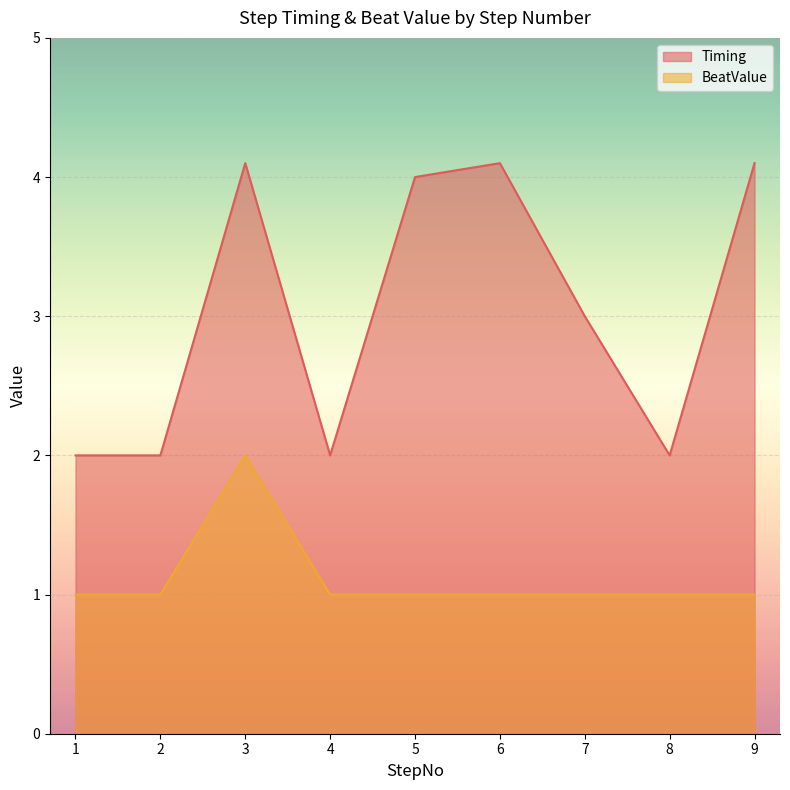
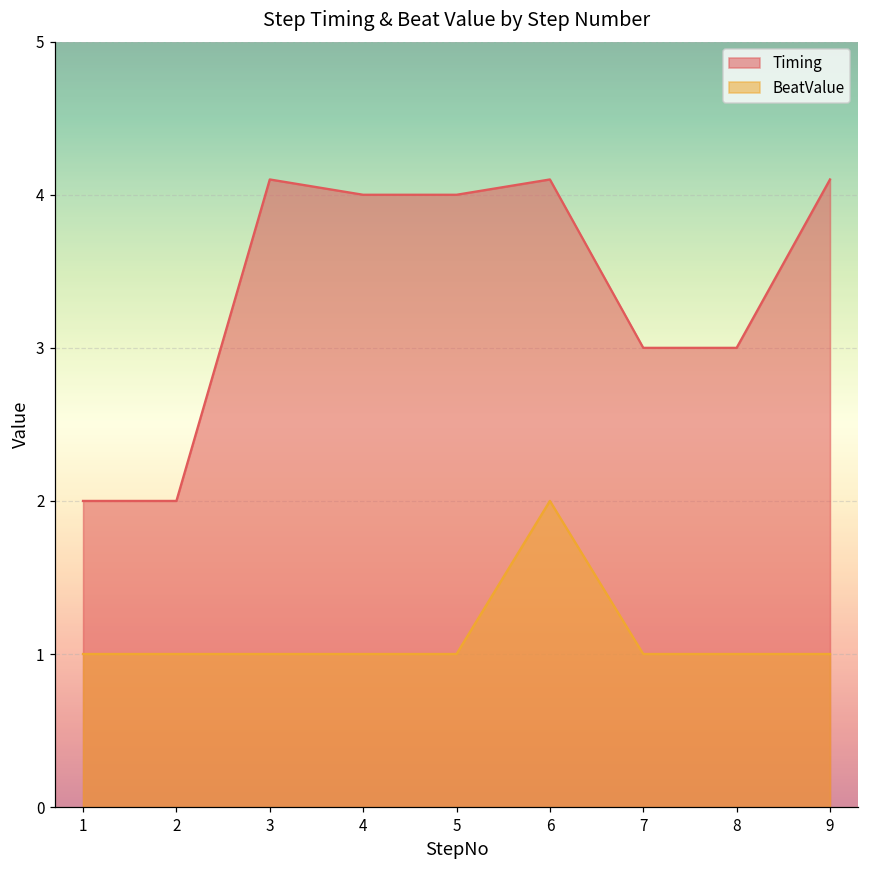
BeatValue, 3: 2 -> 1
Timing, 4: 2 -> 4
BeatValue, 6: 1 -> 2
Timing, 8: 2 -> 3
